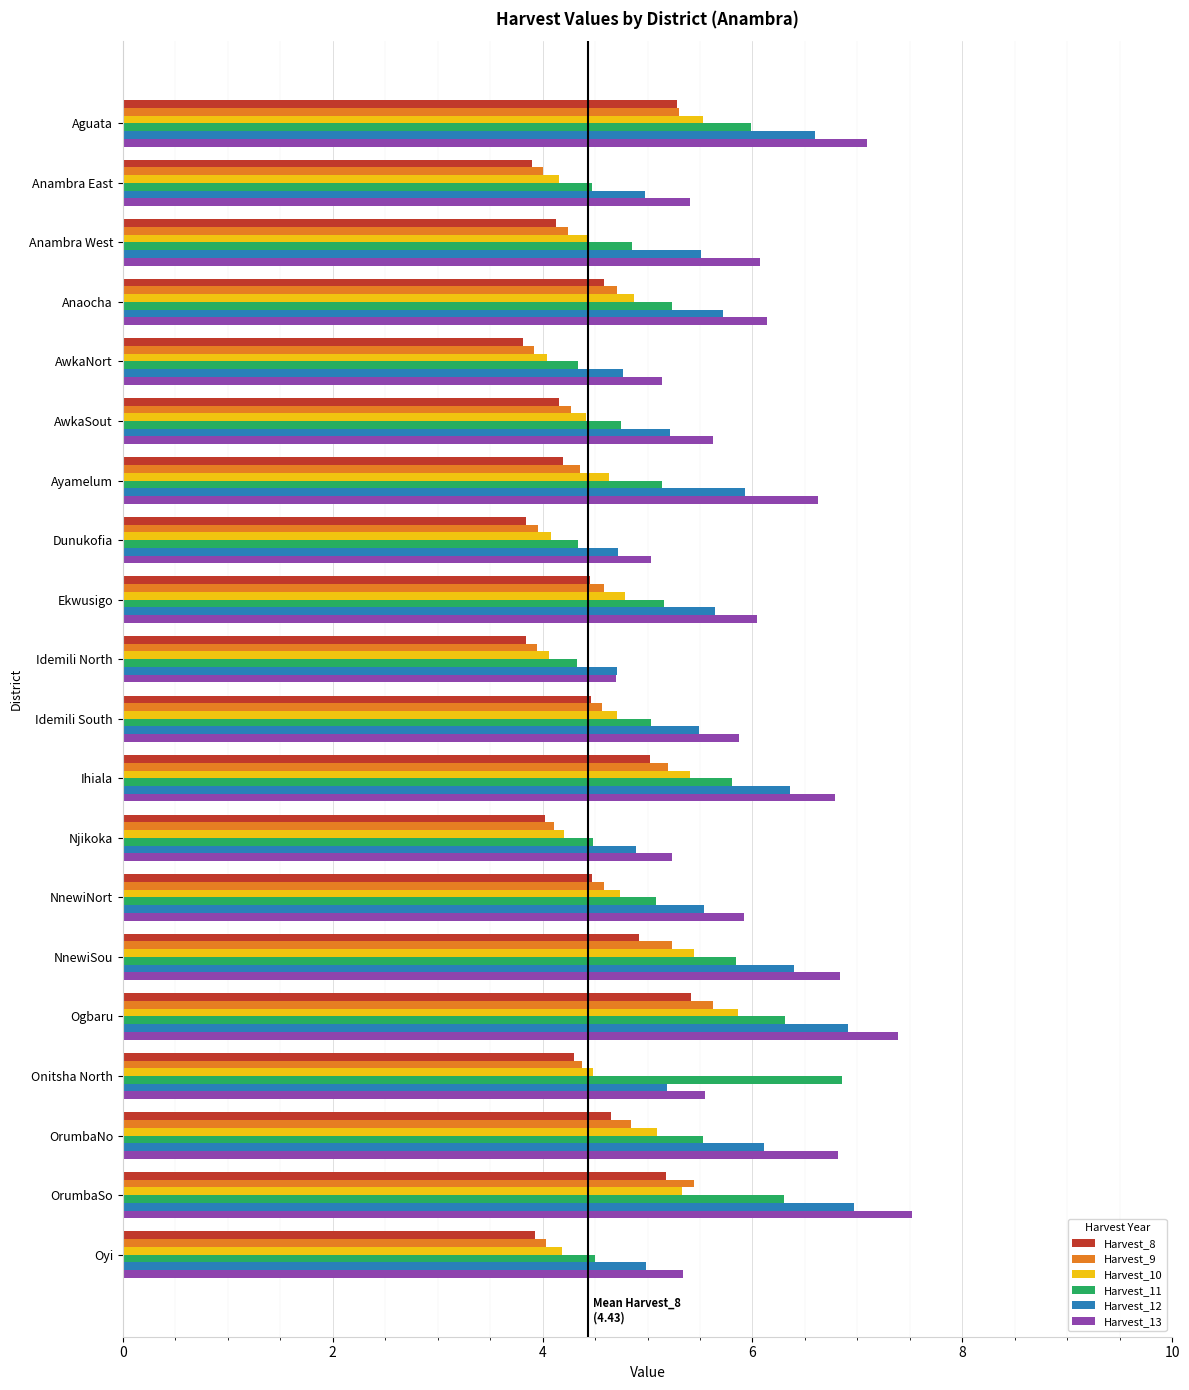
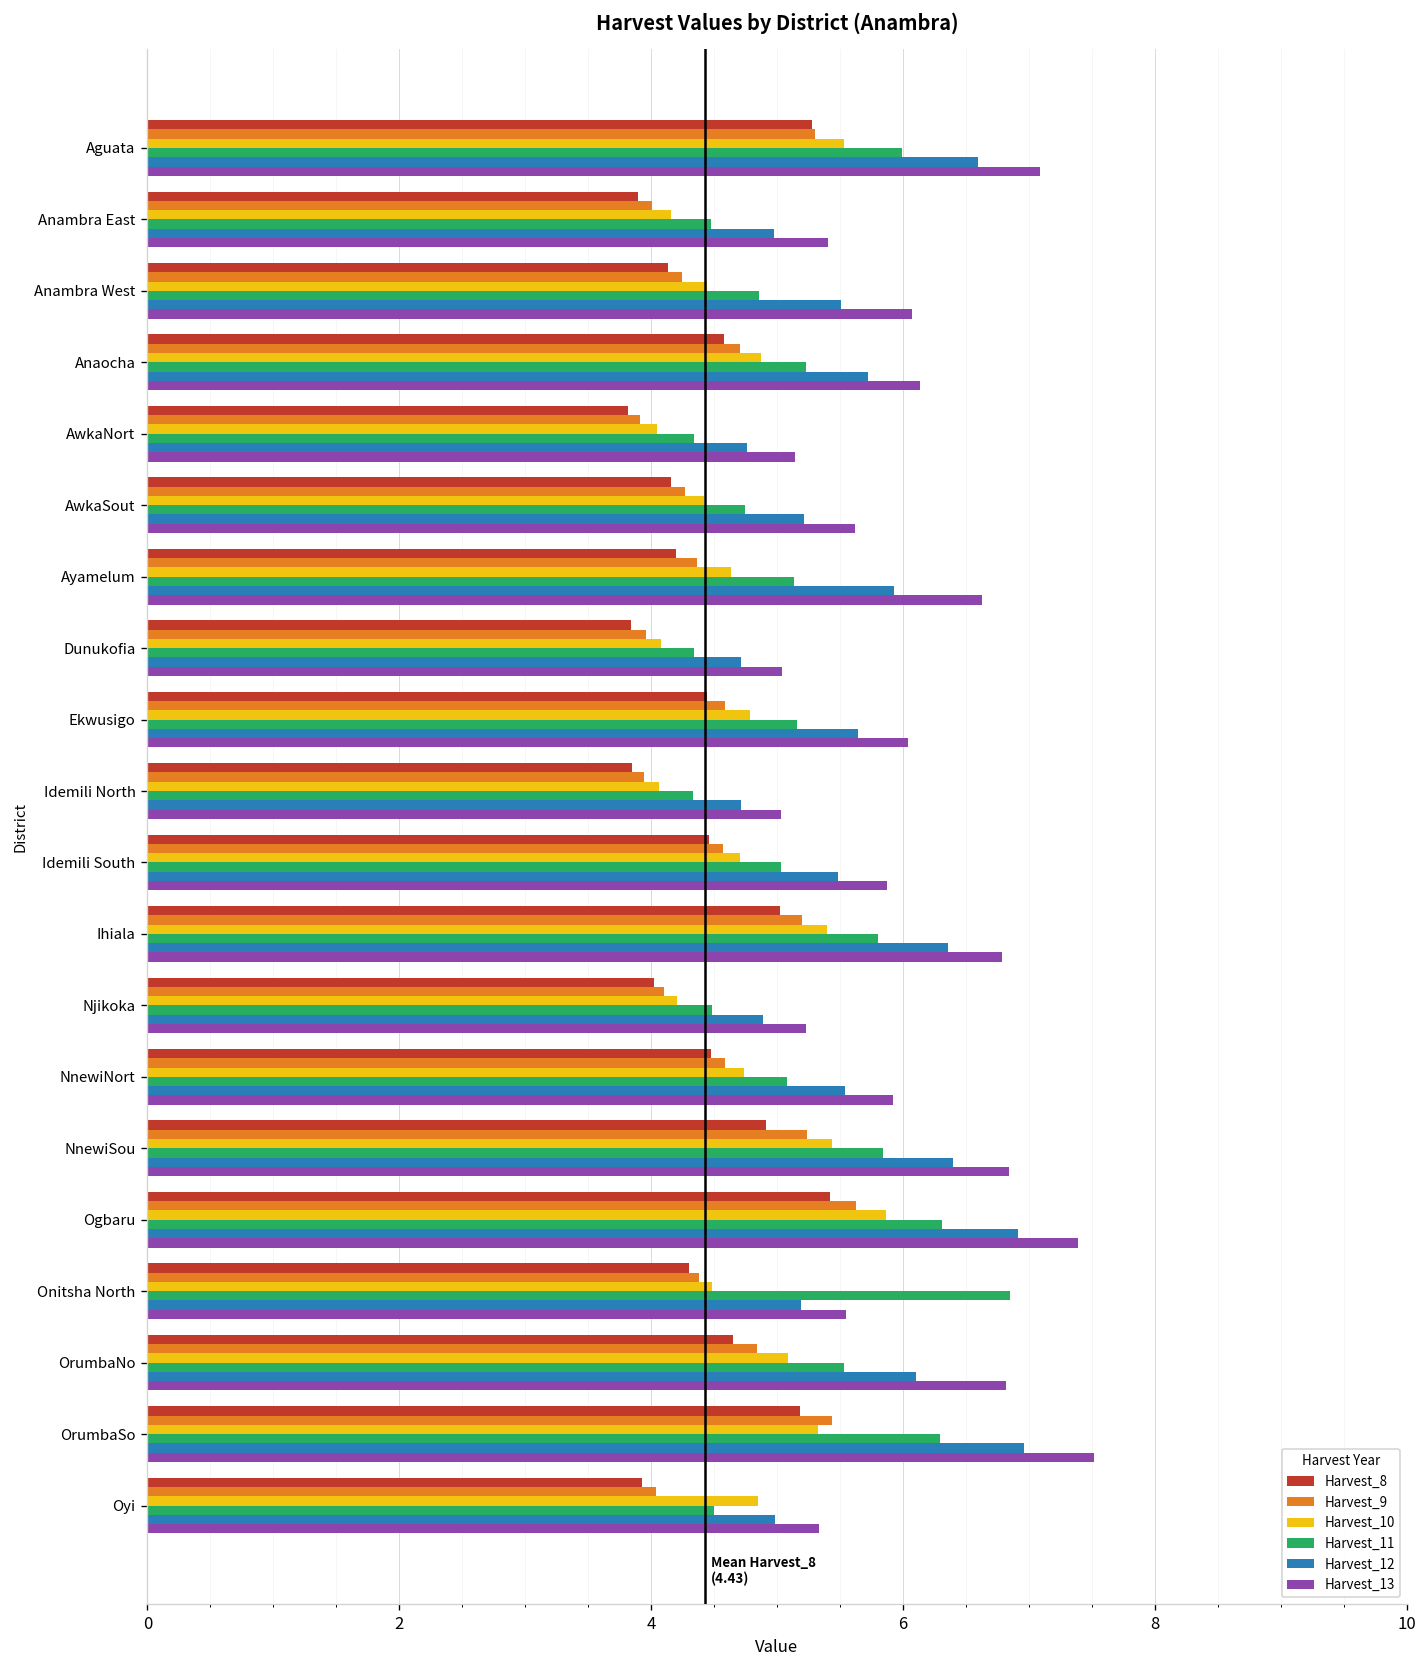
Harvest_13, Idemili North: 4.70 -> 5.03
Harvest_10, Oyi: 4.18 -> 4.85
